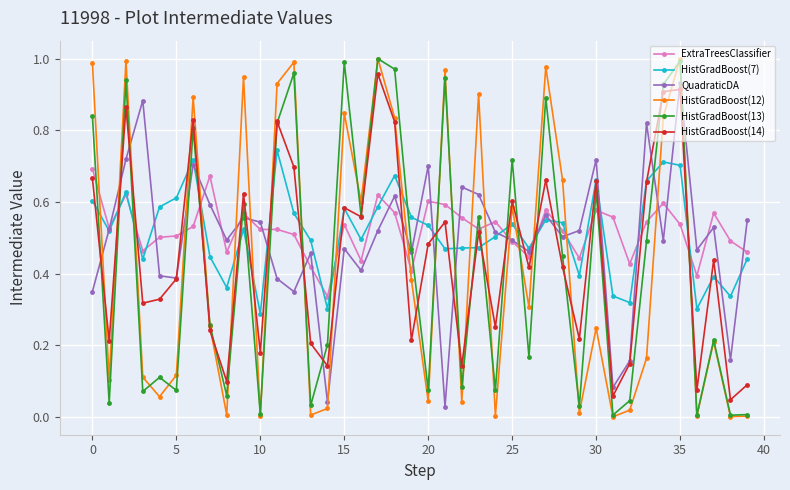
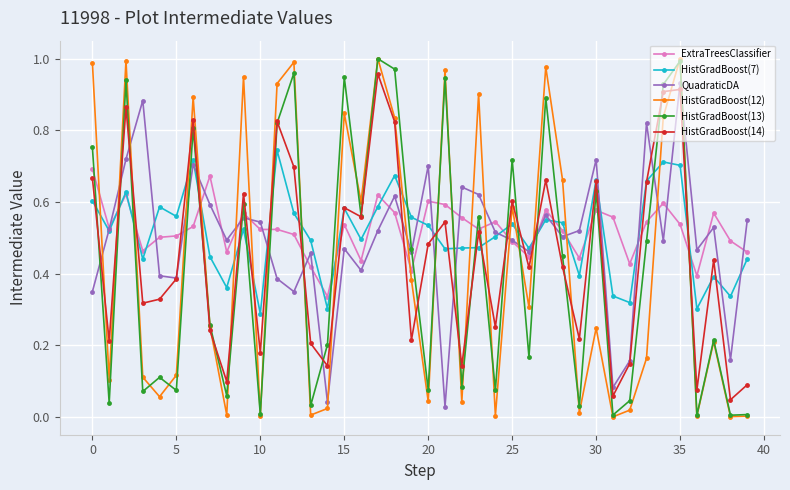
HistGradBoost(13), 0: 0.84 -> 0.75
HistGradBoost(7), 5: 0.61 -> 0.56
HistGradBoost(13), 15: 0.99 -> 0.95
